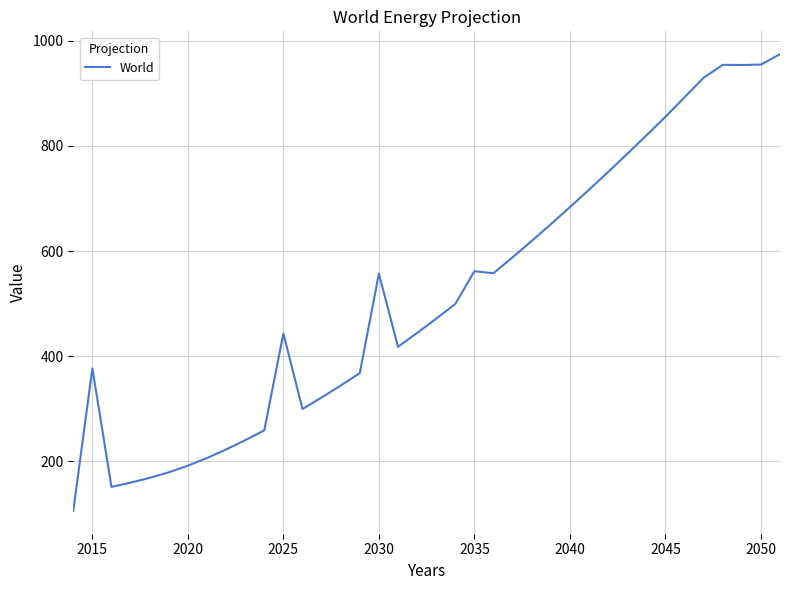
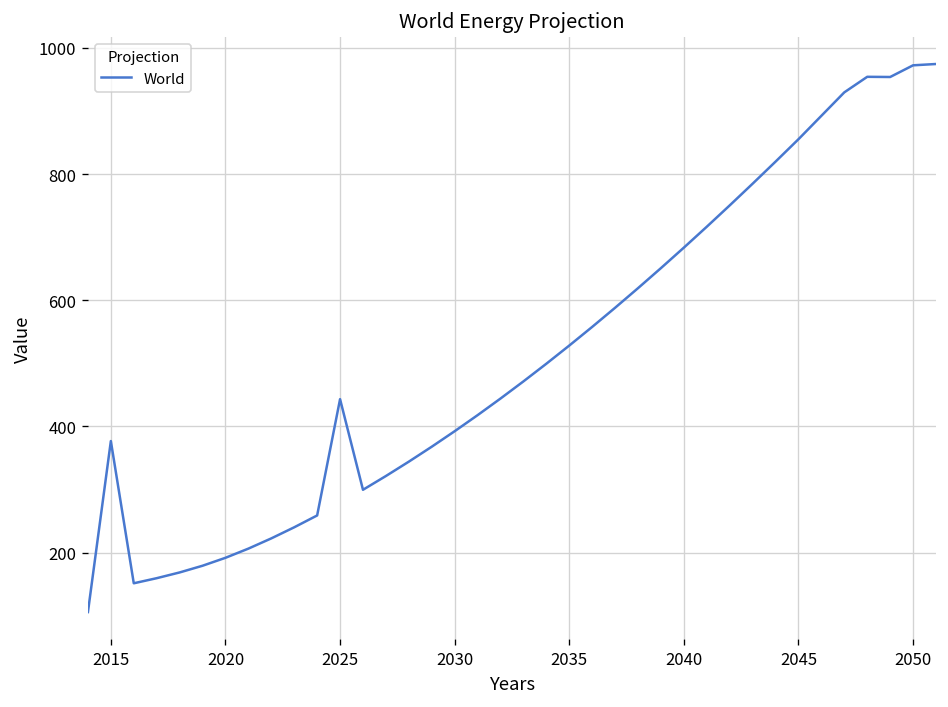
2030: 560 -> 390
2035: 560 -> 530
2050: 950 -> 970
